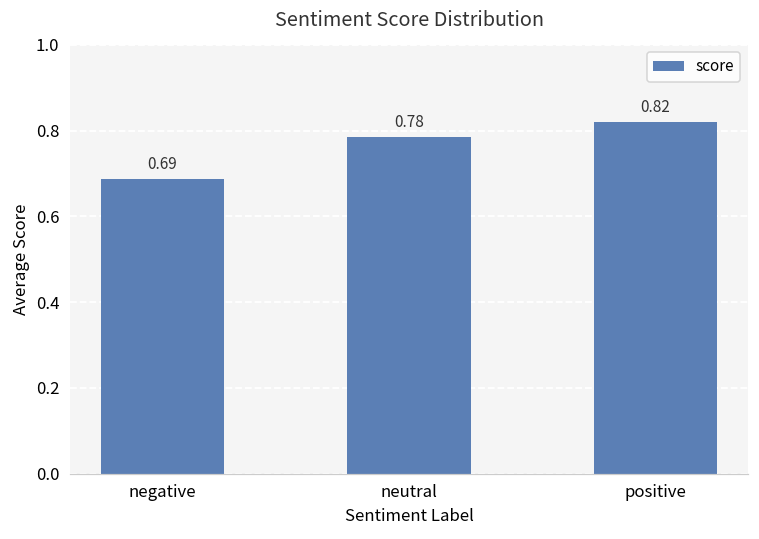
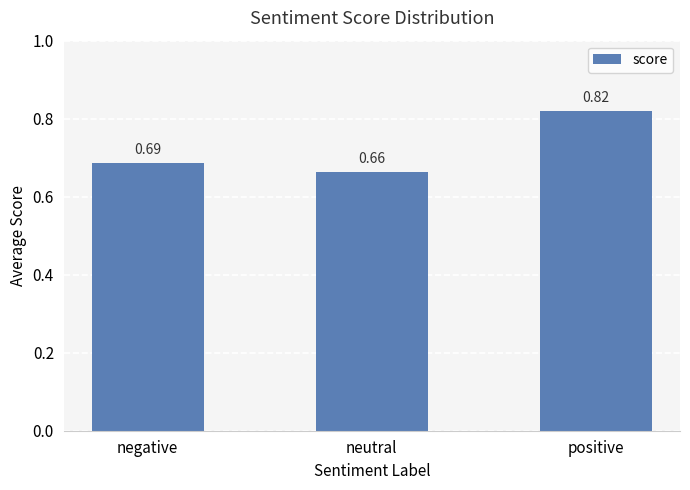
neutral: 0.78 -> 0.66
